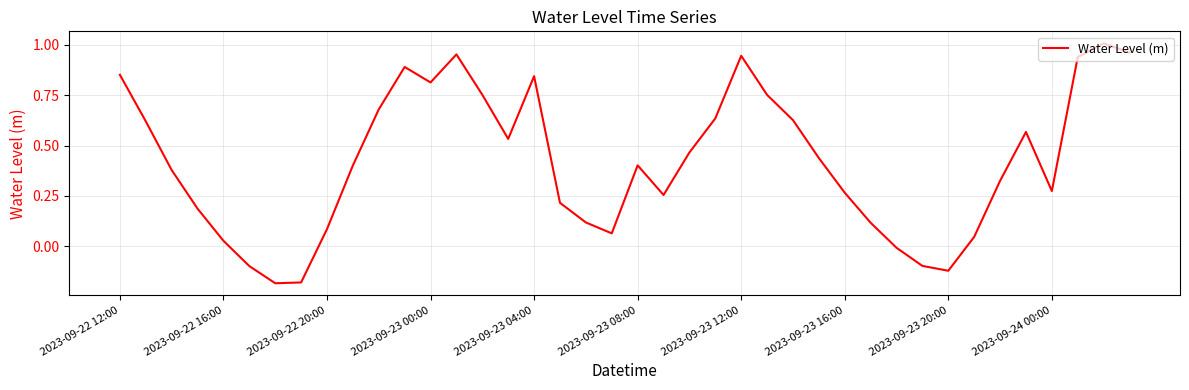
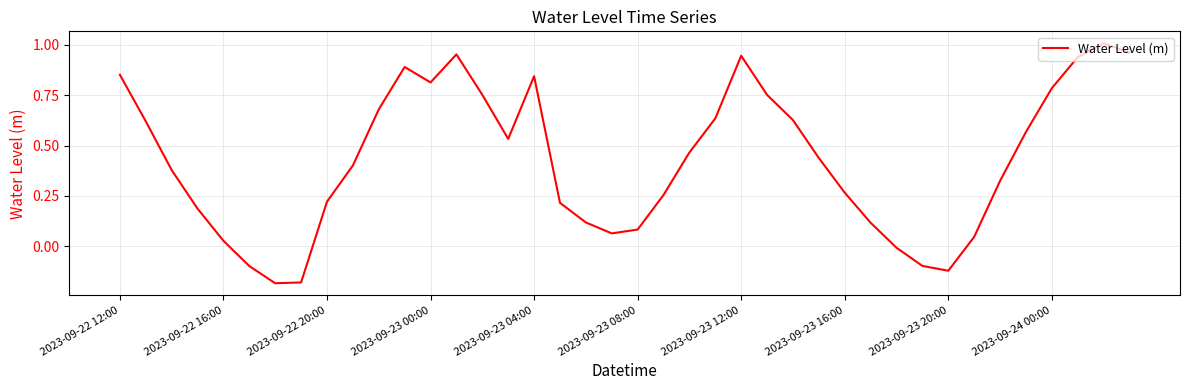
2023-09-22 20:00: 0.09 -> 0.22
2023-09-23 08:00: 0.40 -> 0.08
2023-09-24 00:00: 0.27 -> 0.79
